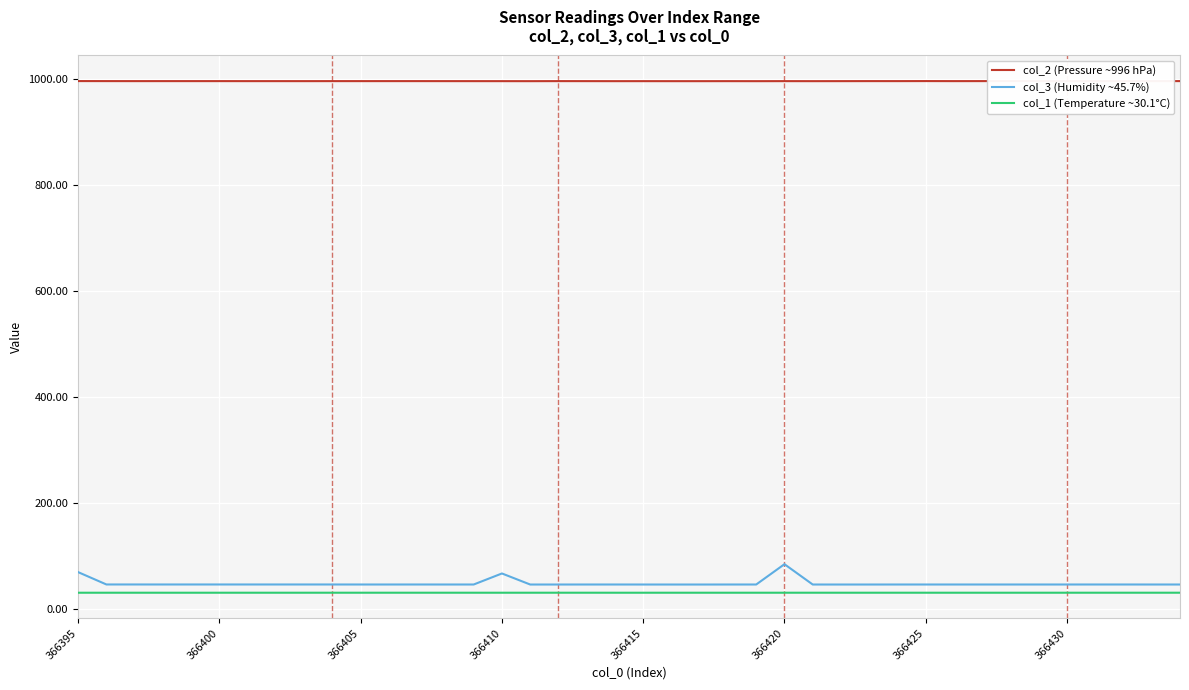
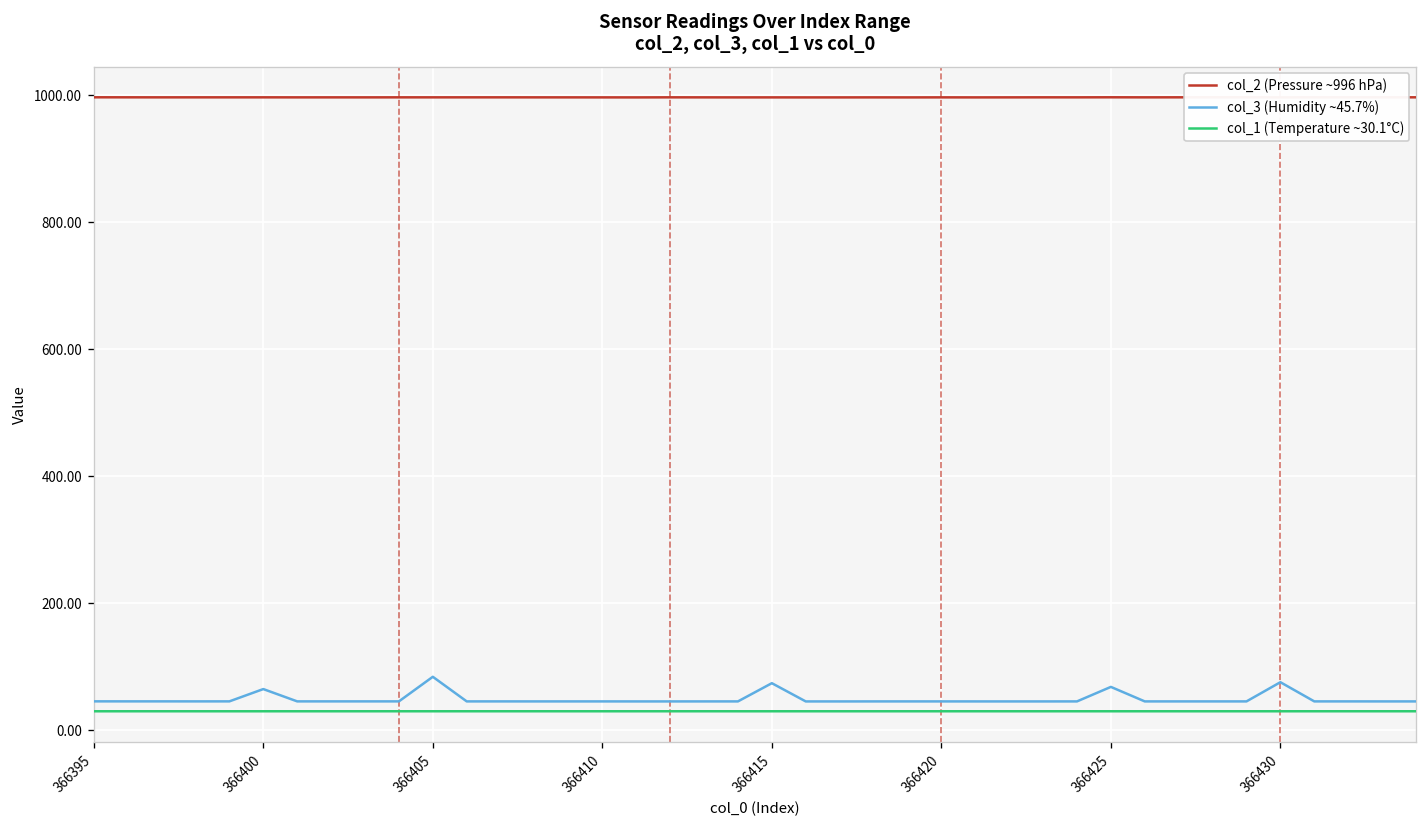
col_3 (Humidity ~45.7%), 366395: 70 -> 50
col_3 (Humidity ~45.7%), 366400: 50 -> 70
col_3 (Humidity ~45.7%), 366405: 50 -> 80
col_3 (Humidity ~45.7%), 366410: 70 -> 50
col_3 (Humidity ~45.7%), 366415: 50 -> 70
col_3 (Humidity ~45.7%), 366420: 80 -> 50
col_3 (Humidity ~45.7%), 366425: 50 -> 70
col_3 (Humidity ~45.7%), 366430: 50 -> 80
